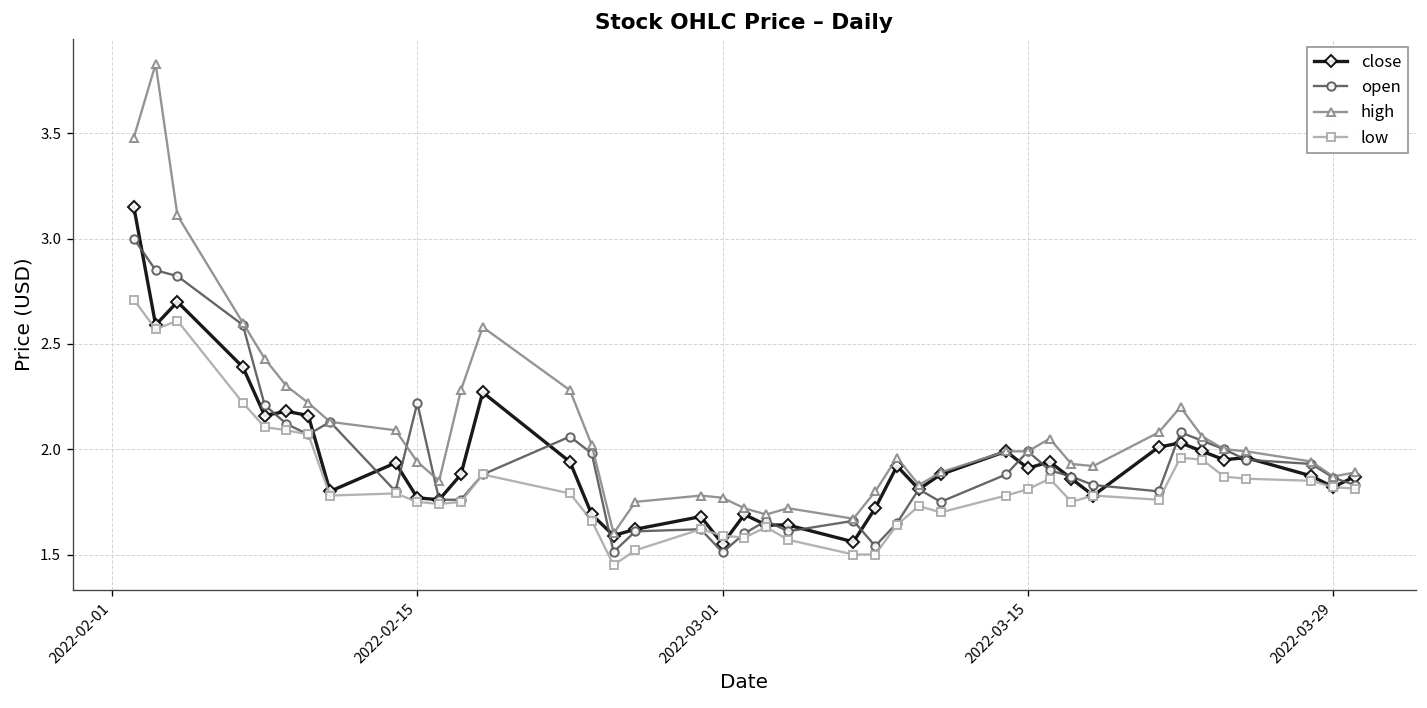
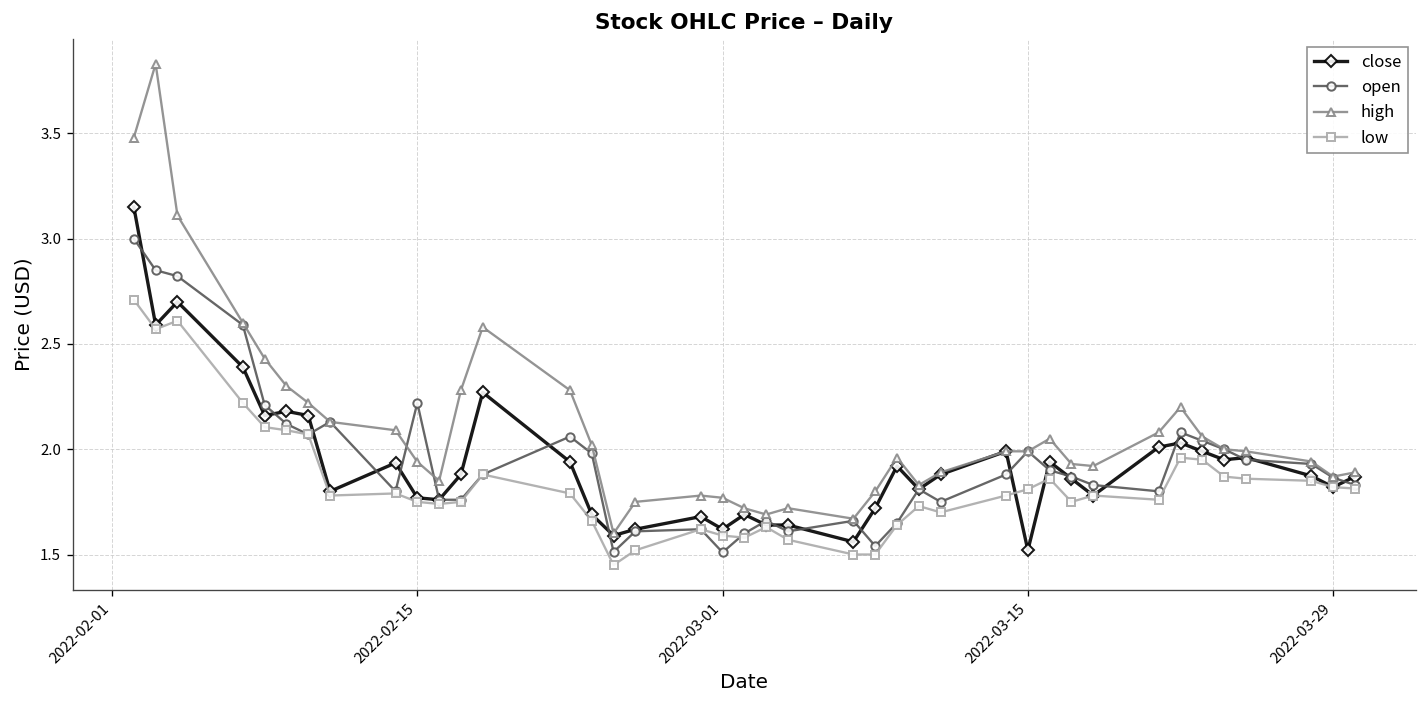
close, 2022-03-01: 1.55 -> 1.62
close, 2022-03-15: 1.91 -> 1.52
